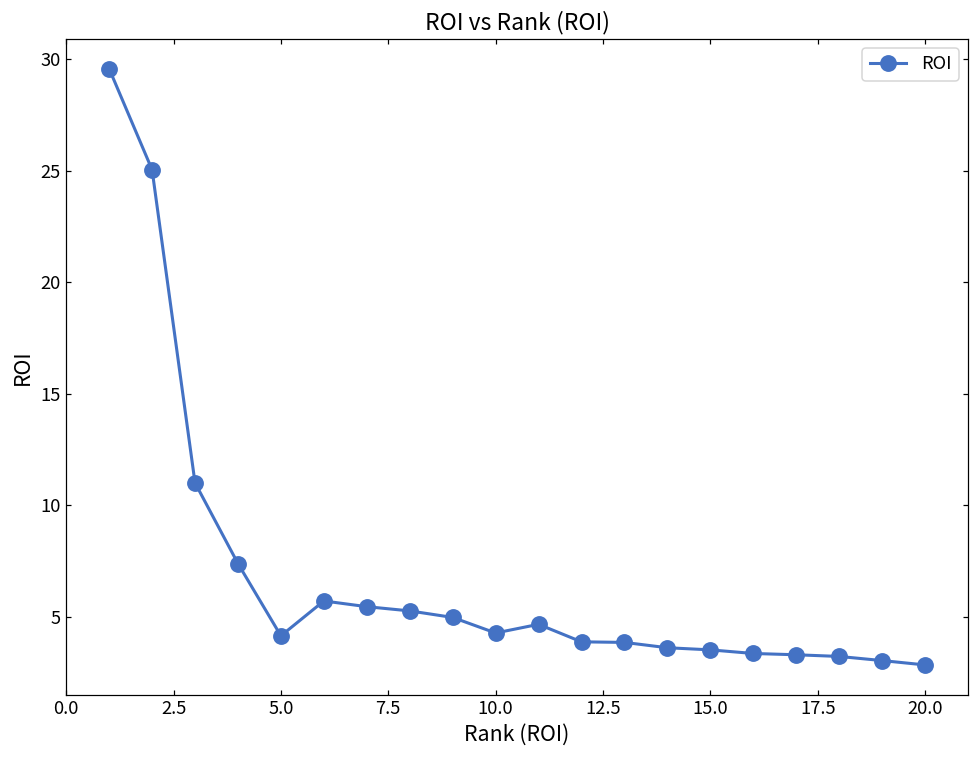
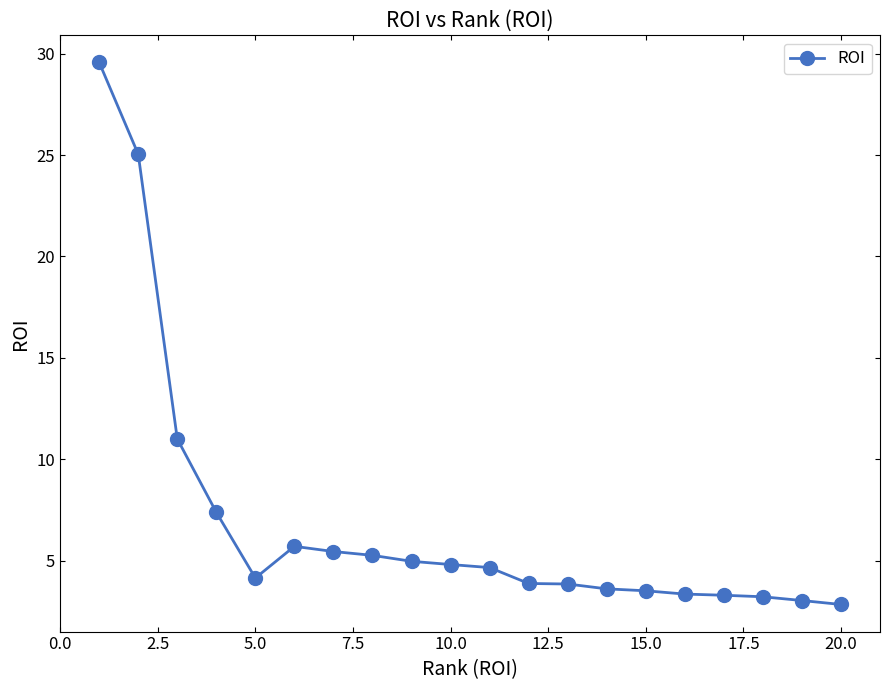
10.0: 4.3 -> 4.8
